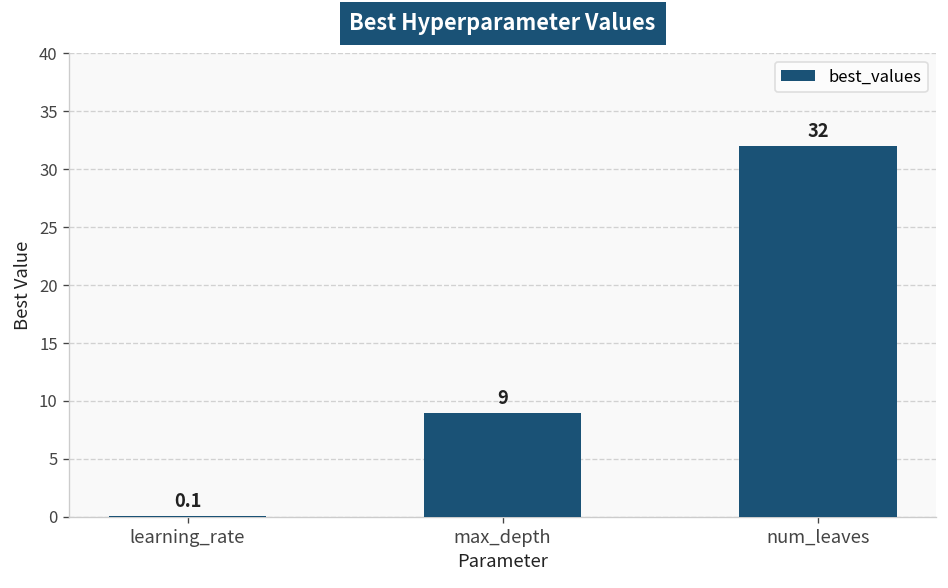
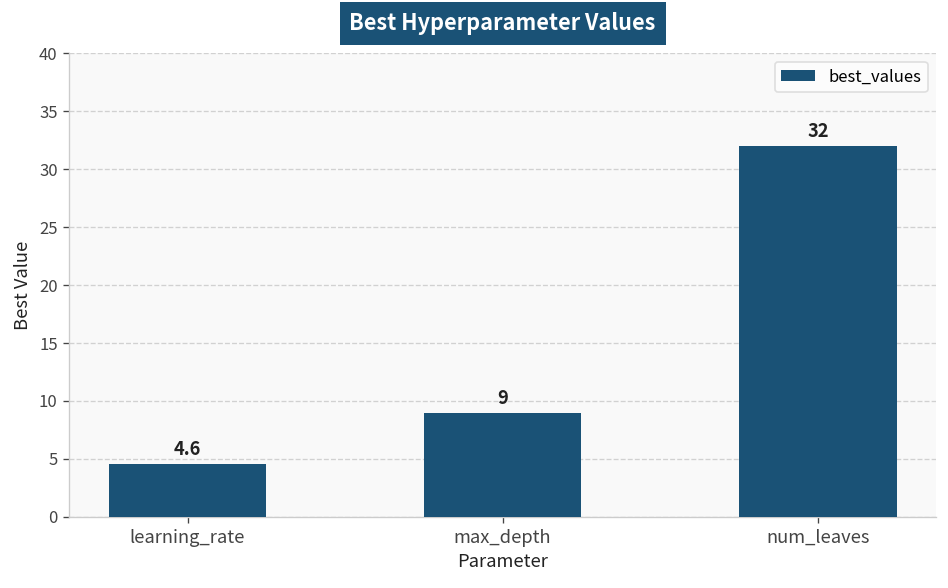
learning_rate: 0.1 -> 4.6
